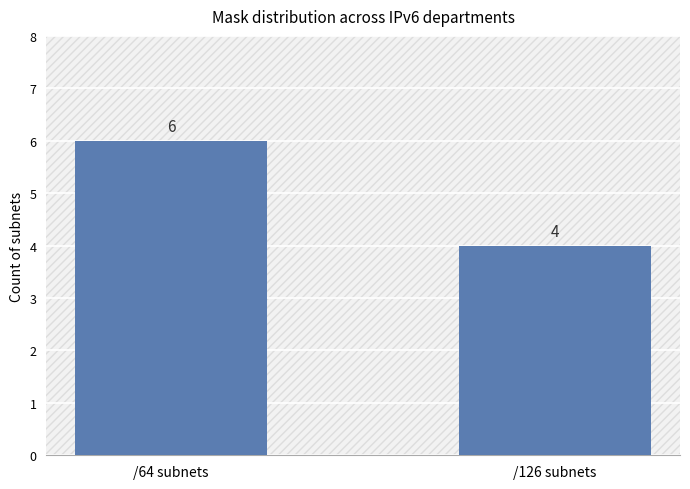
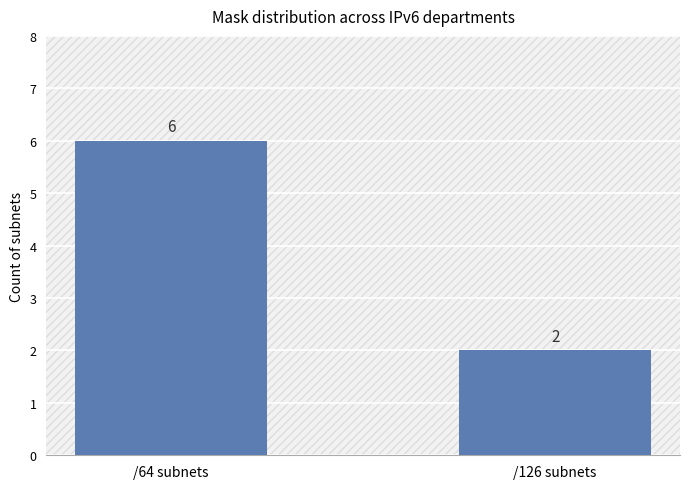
/126 subnets: 4 -> 2
